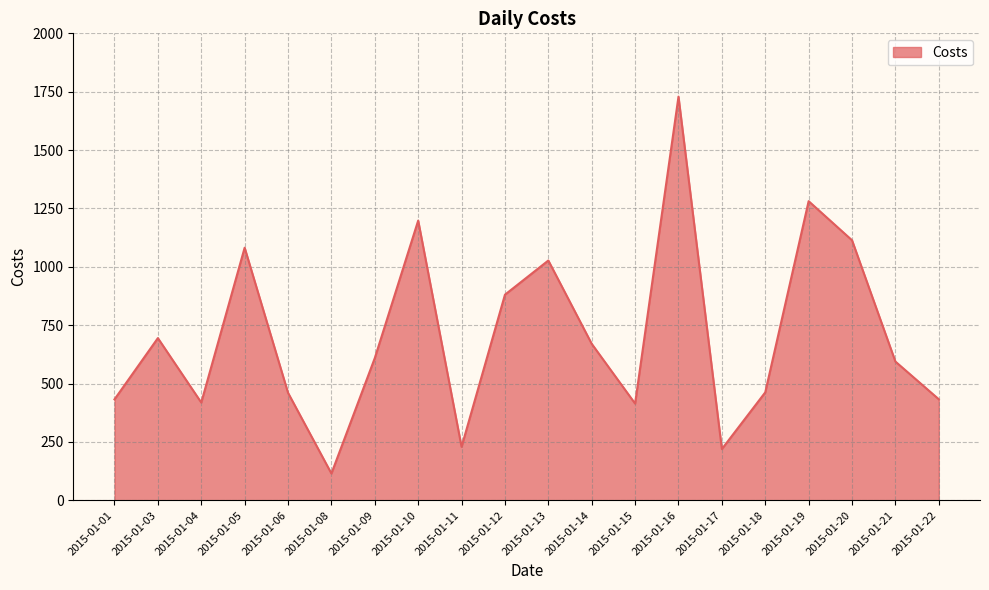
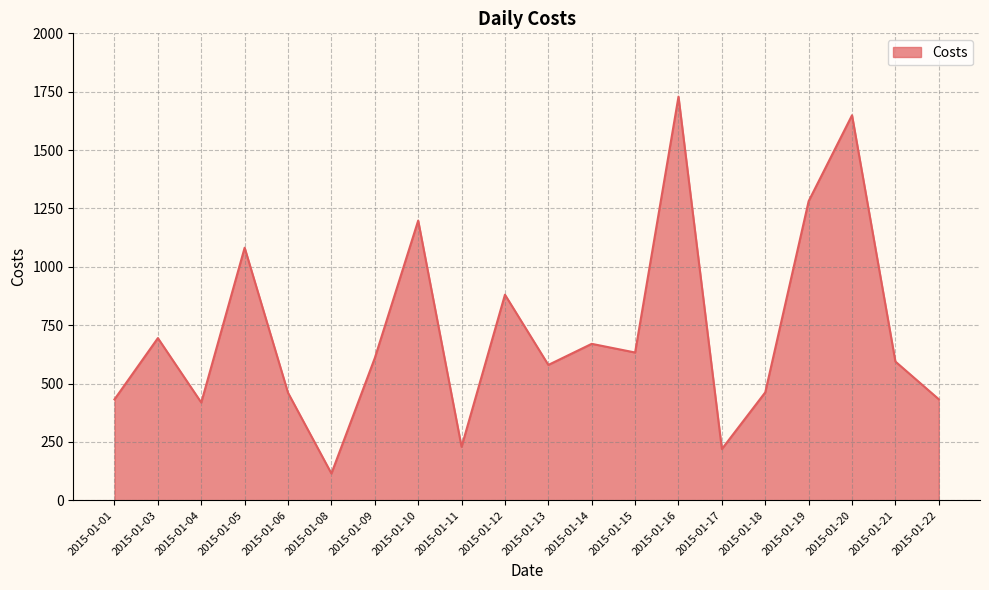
2015-01-13: 1030 -> 580
2015-01-15: 410 -> 630
2015-01-20: 1110 -> 1650
